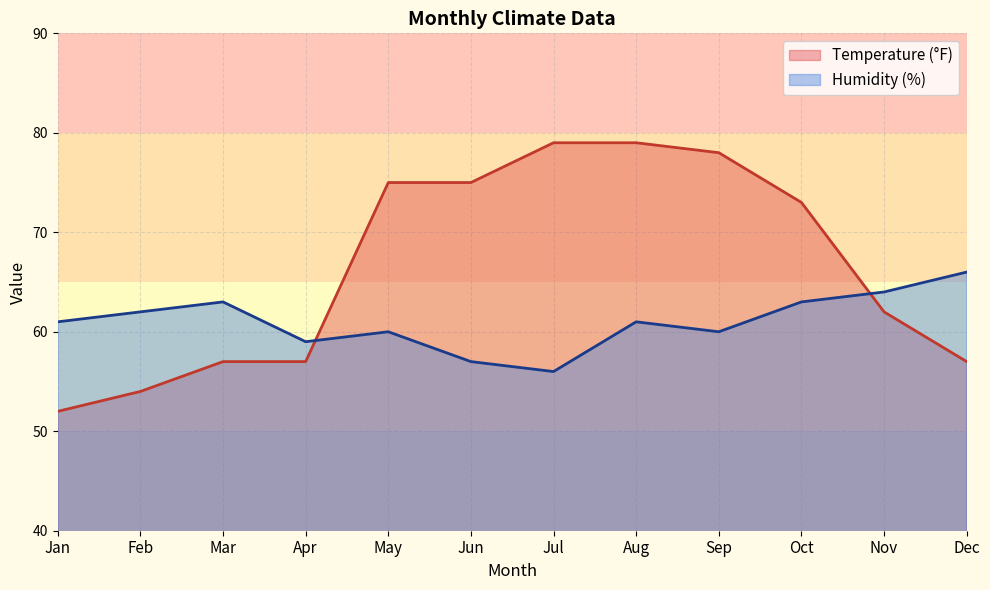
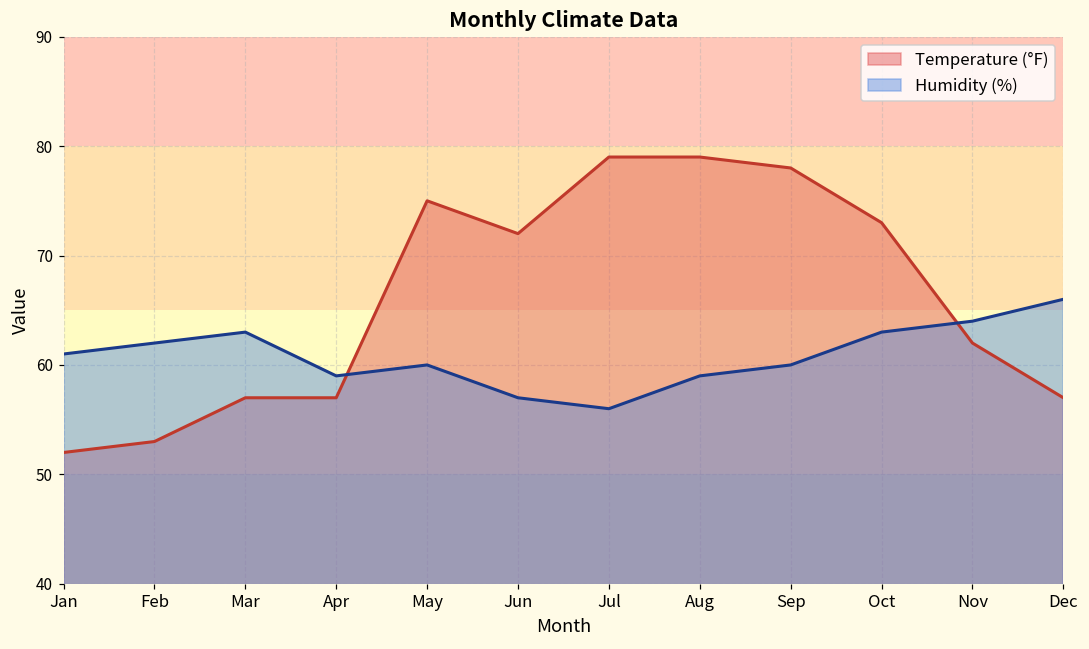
Temperature (°F), Feb: 54 -> 53
Temperature (°F), Jun: 75 -> 72
Humidity (%), Aug: 61 -> 59
